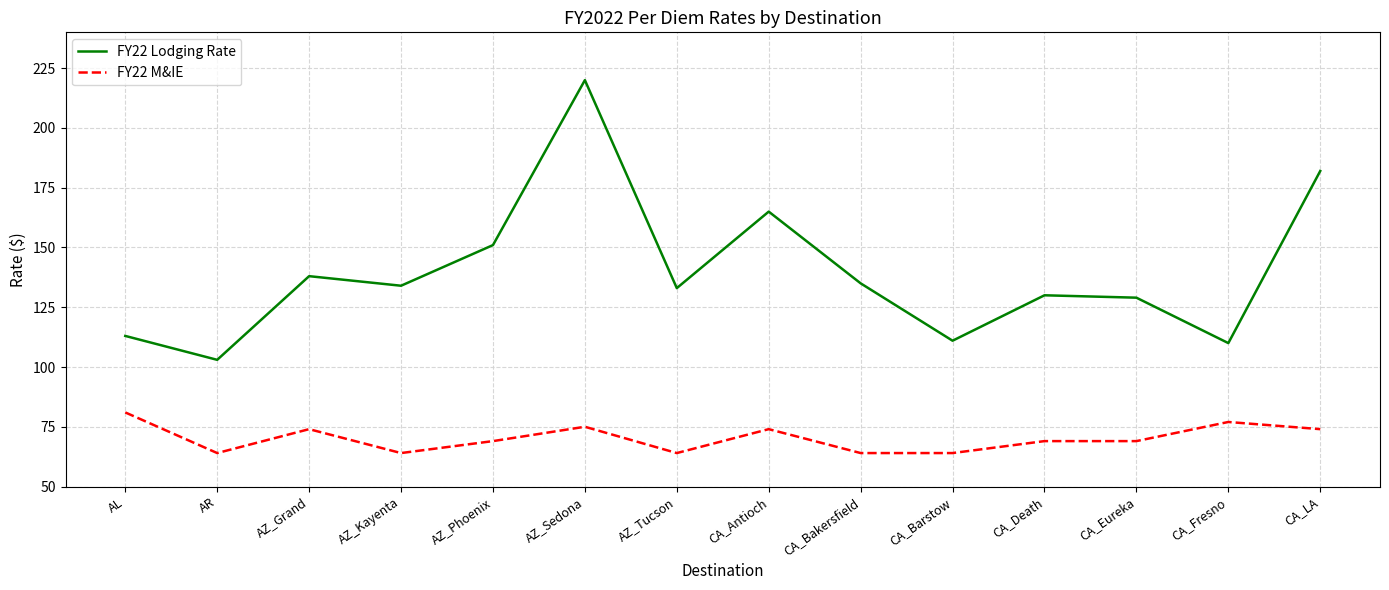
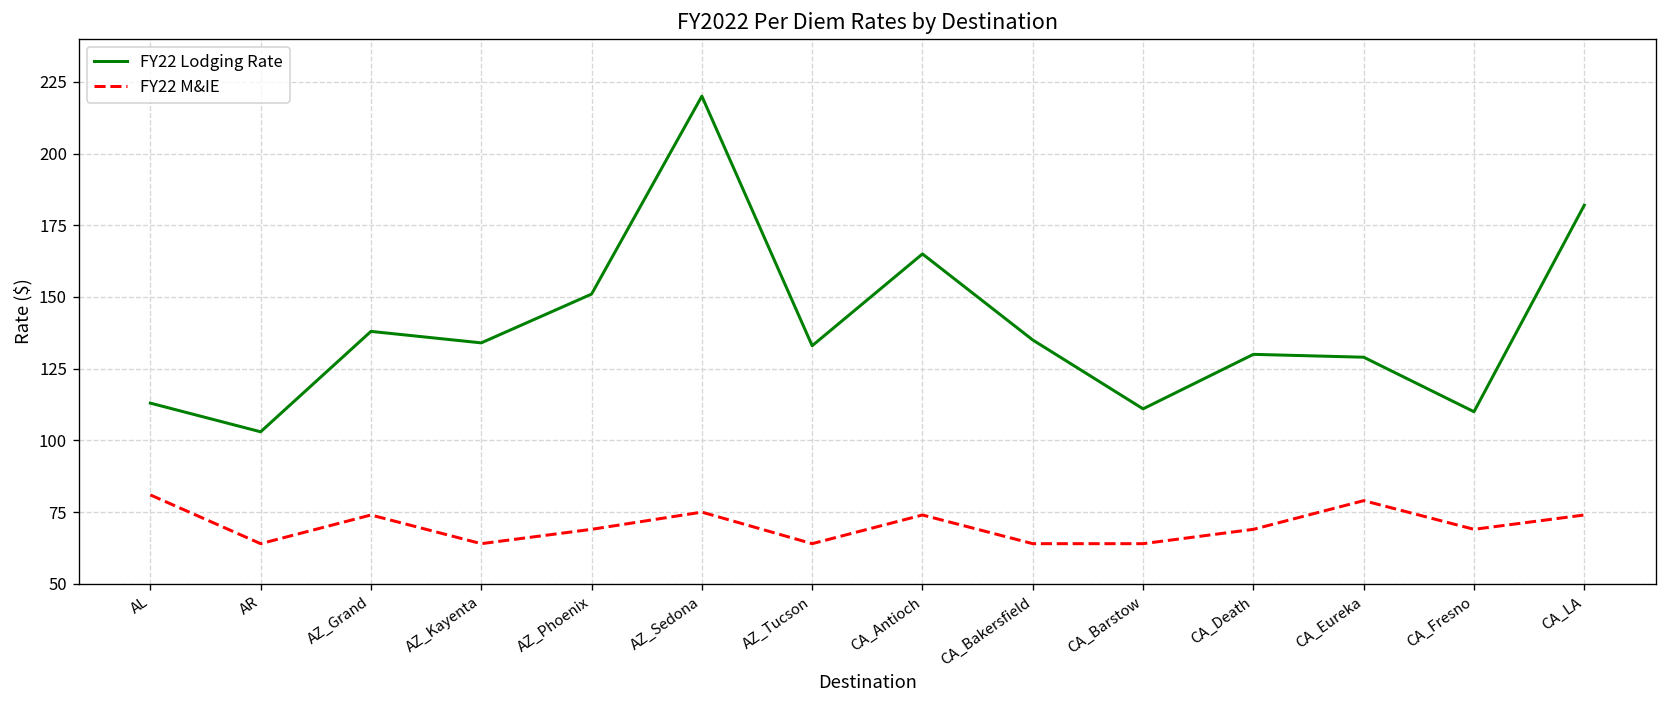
FY22 M&IE, CA_Eureka: 69 -> 79
FY22 M&IE, CA_Fresno: 77 -> 69
